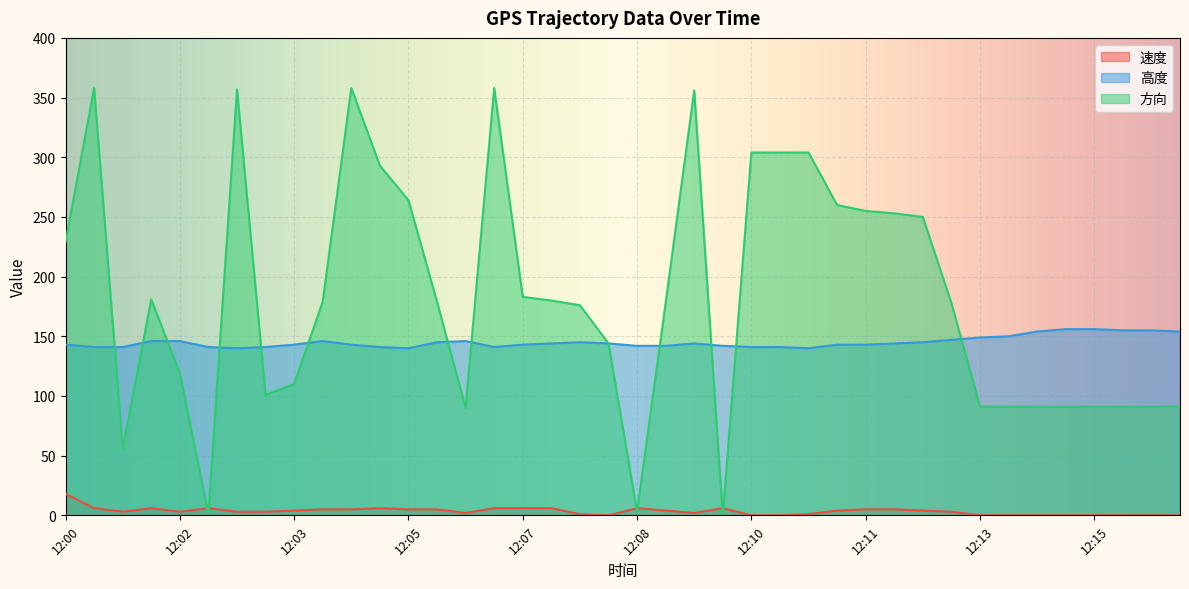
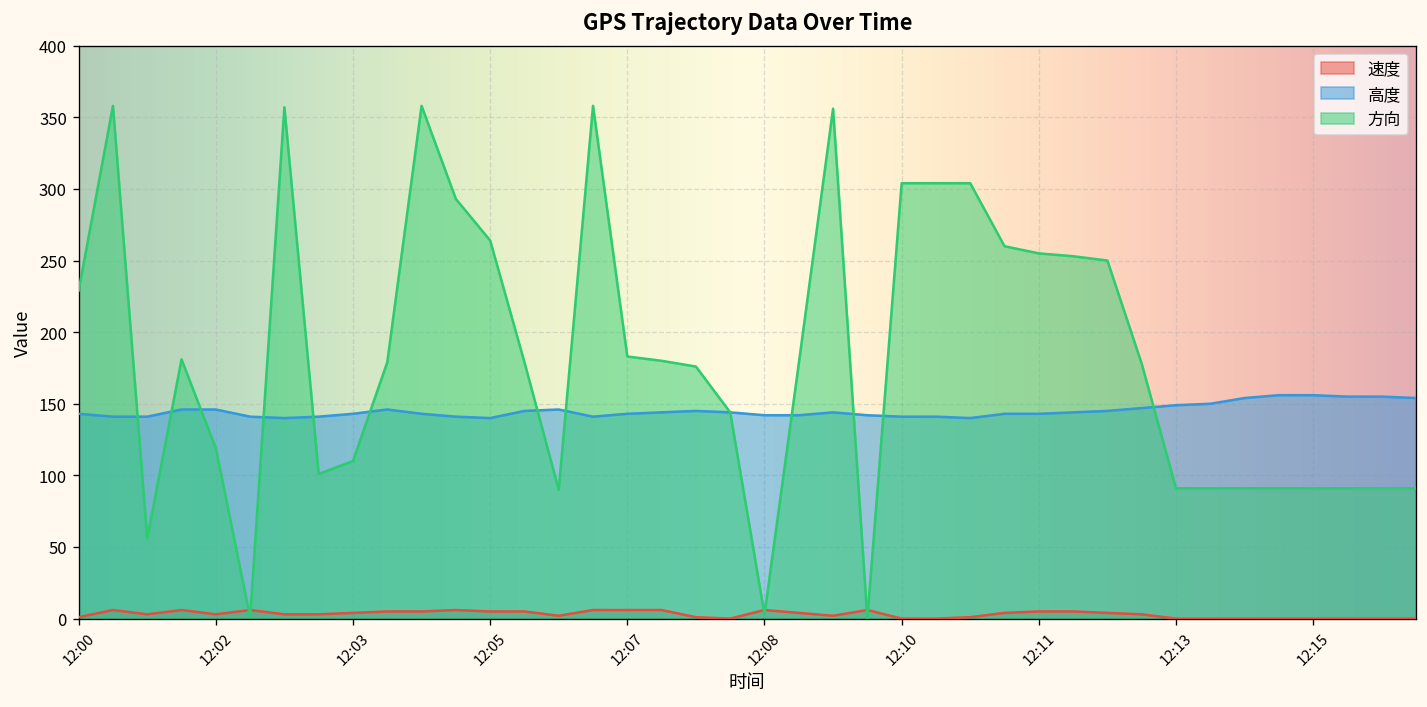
速度, 12:00: 18 -> 1
